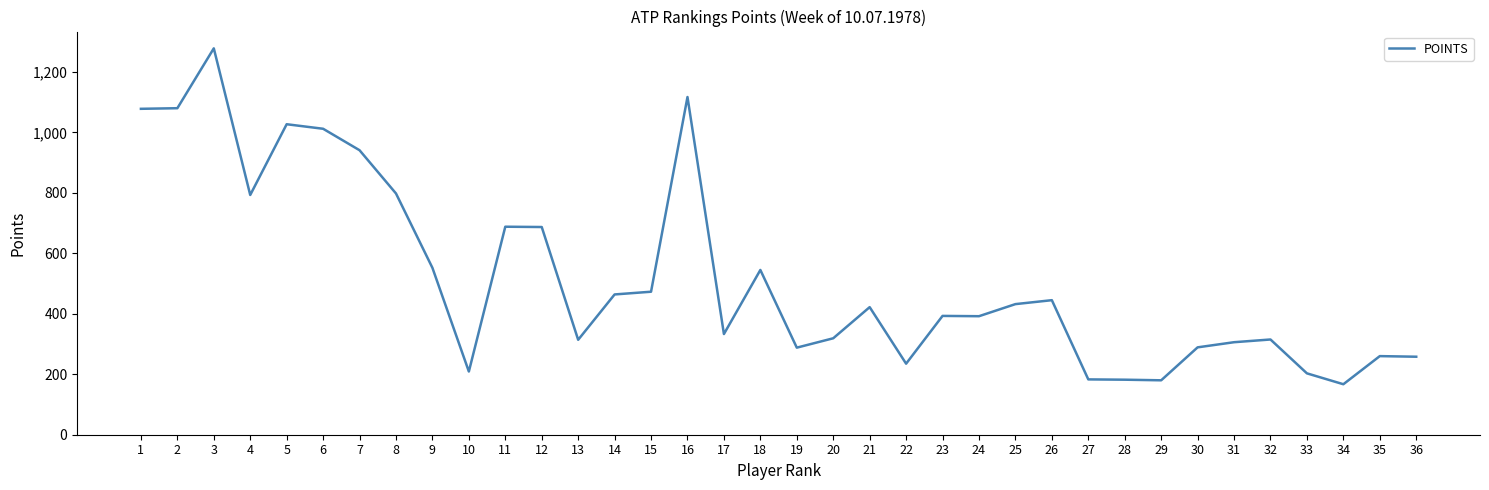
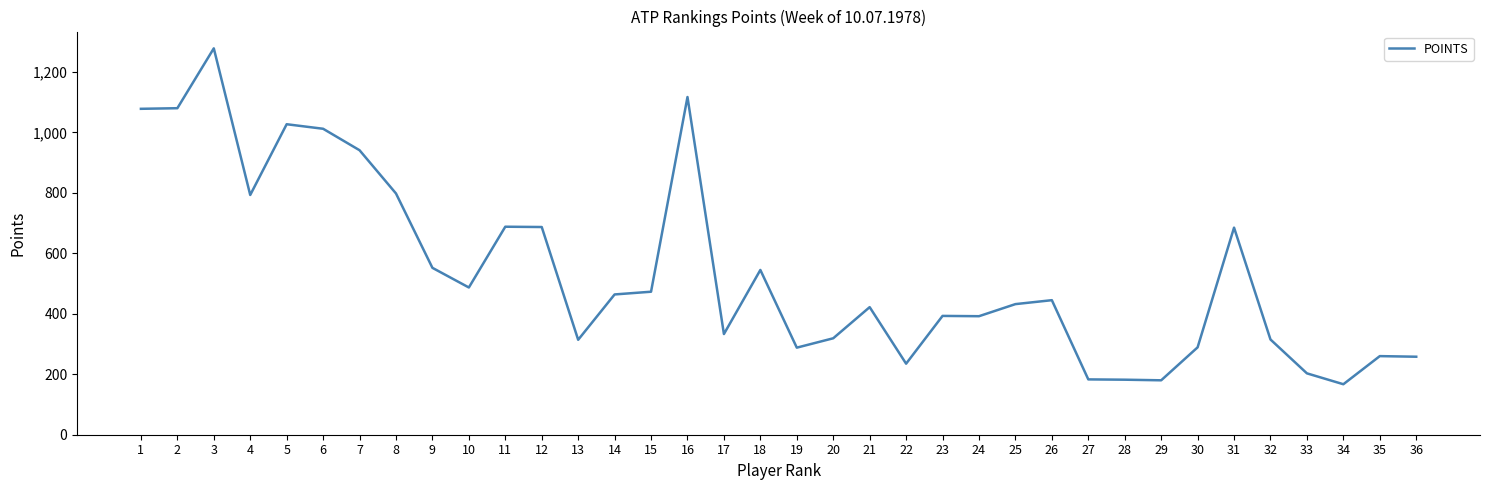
10: 210 -> 490
31: 310 -> 690
